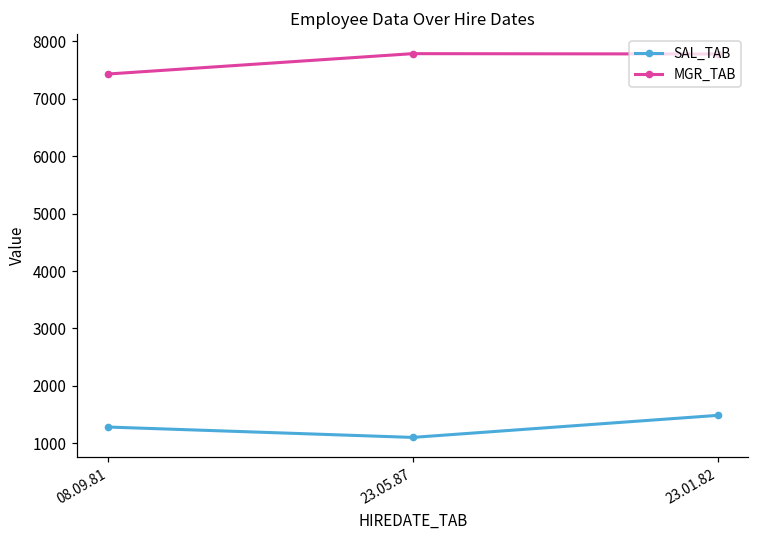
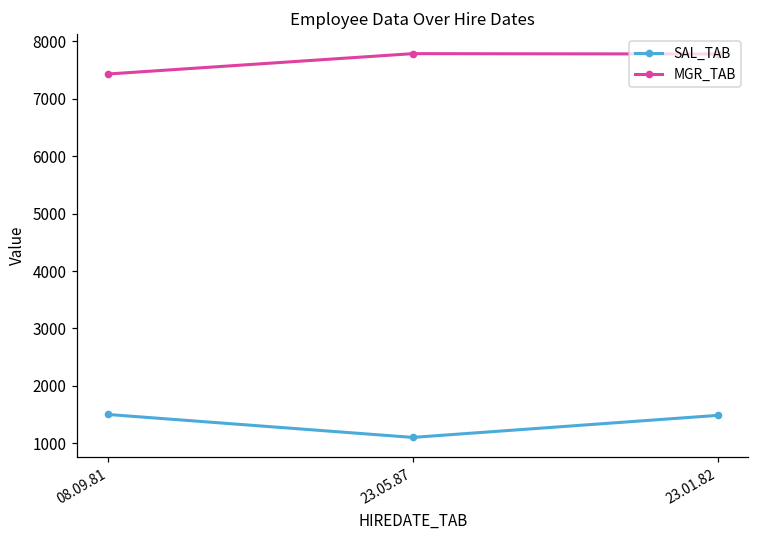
SAL_TAB, 08.09.81: 1300 -> 1500
